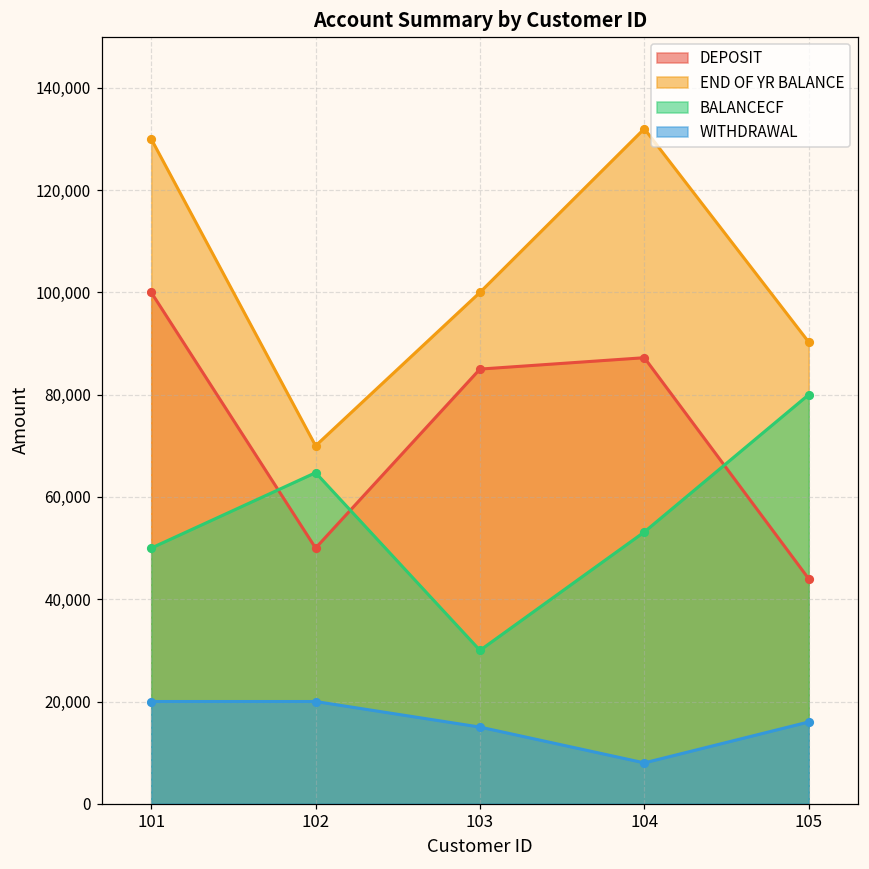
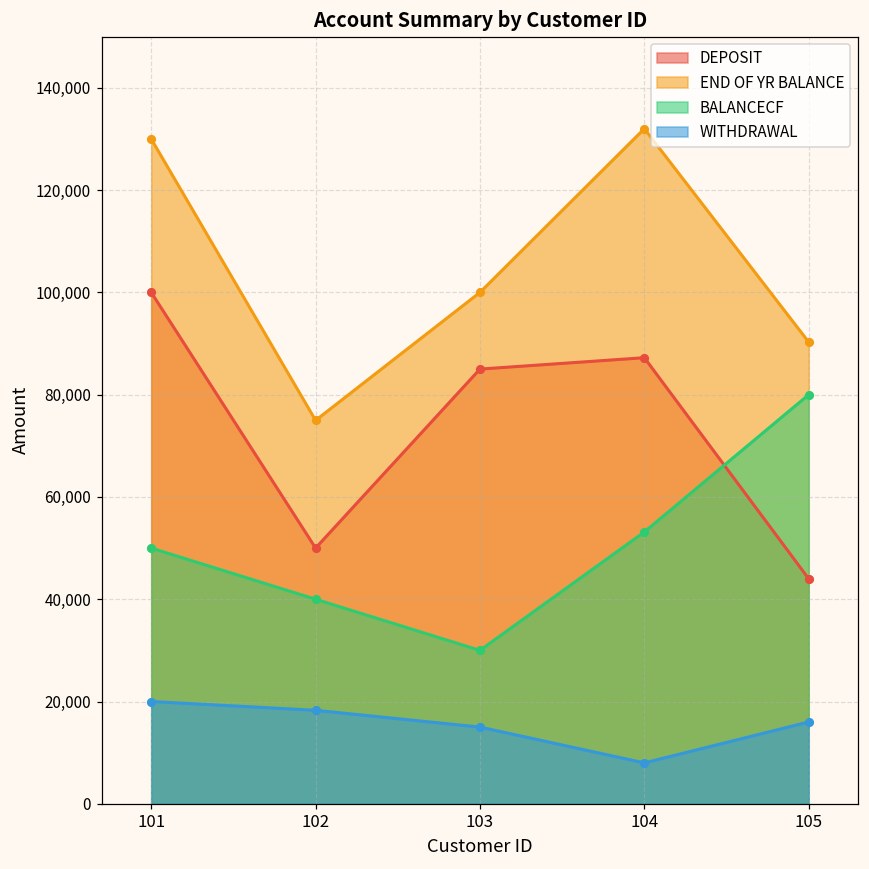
END OF YR BALANCE, 102: 70,000 -> 75,000
BALANCECF, 102: 65,000 -> 40,000
WITHDRAWAL, 102: 20,000 -> 18,000
